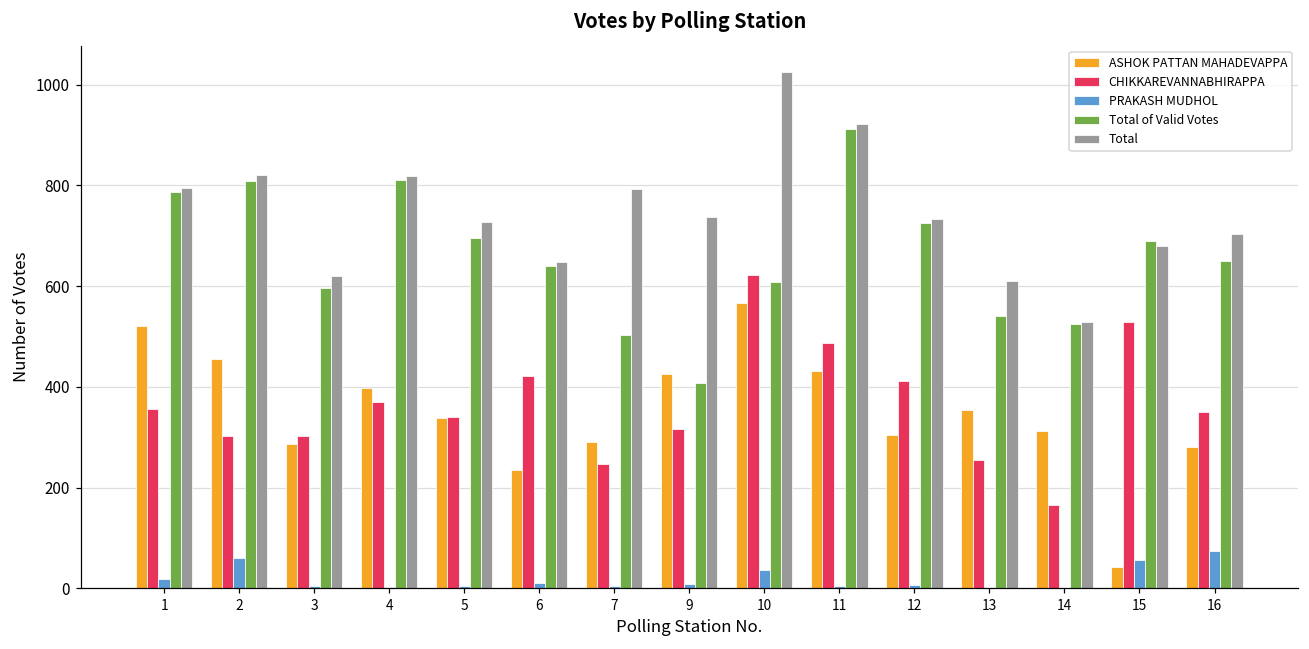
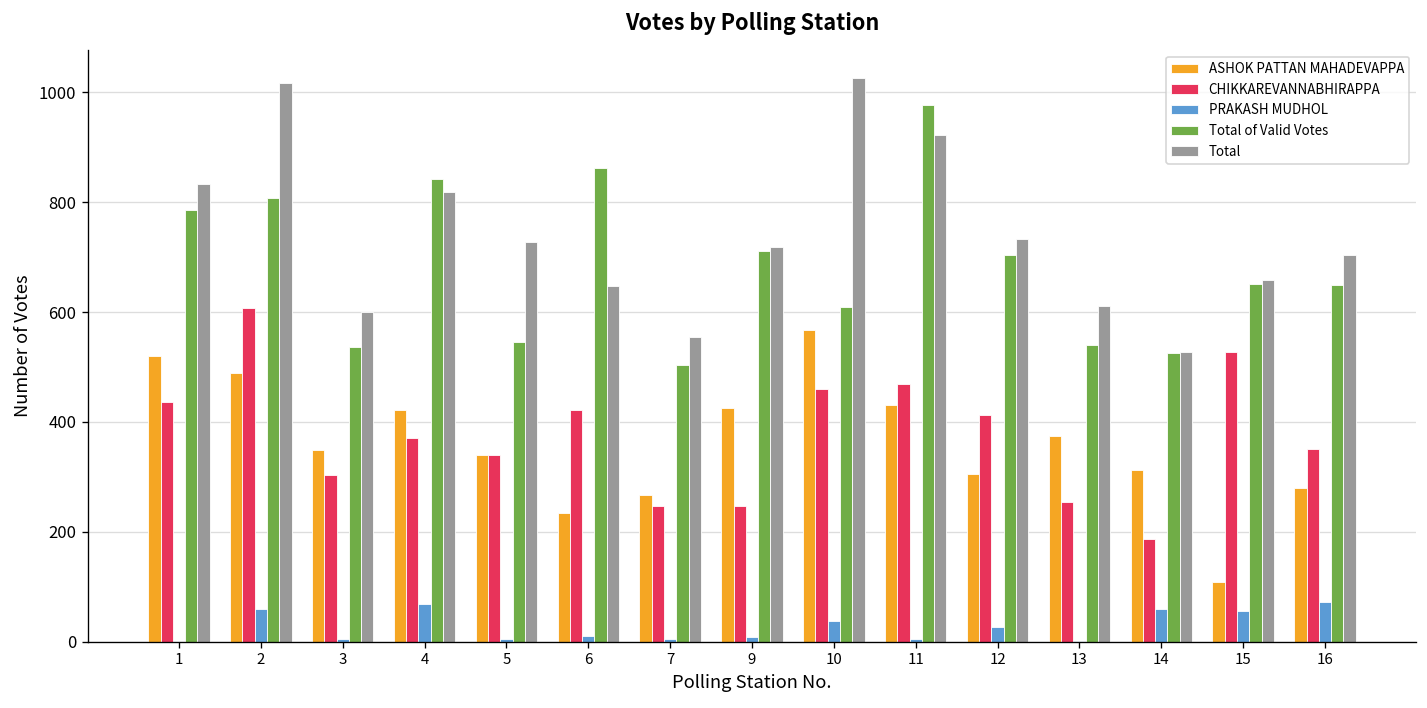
CHIKKAREVANNABHIRAPPA, 1: 360 -> 440
PRAKASH MUDHOL, 1: 20 -> 0
Total, 1: 790 -> 830
ASHOK PATTAN MAHADEVAPPA, 2: 460 -> 490
CHIKKAREVANNABHIRAPPA, 2: 300 -> 610
Total, 2: 820 -> 1020
ASHOK PATTAN MAHADEVAPPA, 3: 290 -> 350
Total of Valid Votes, 3: 600 -> 540
Total, 3: 620 -> 600
ASHOK PATTAN MAHADEVAPPA, 4: 400 -> 420
PRAKASH MUDHOL, 4: 0 -> 70
Total of Valid Votes, 4: 810 -> 840
Total of Valid Votes, 5: 700 -> 550
Total of Valid Votes, 6: 640 -> 860
ASHOK PATTAN MAHADEVAPPA, 7: 290 -> 270
Total, 7: 790 -> 560
CHIKKAREVANNABHIRAPPA, 9: 320 -> 250
Total of Valid Votes, 9: 410 -> 710
Total, 9: 740 -> 720
CHIKKAREVANNABHIRAPPA, 10: 620 -> 460
CHIKKAREVANNABHIRAPPA, 11: 490 -> 470
Total of Valid Votes, 11: 910 -> 980
PRAKASH MUDHOL, 12: 10 -> 30
Total of Valid Votes, 12: 730 -> 700
ASHOK PATTAN MAHADEVAPPA, 13: 350 -> 380
CHIKKAREVANNABHIRAPPA, 14: 170 -> 190
PRAKASH MUDHOL, 14: 0 -> 60
ASHOK PATTAN MAHADEVAPPA, 15: 40 -> 110
Total of Valid Votes, 15: 690 -> 650
Total, 15: 680 -> 660
